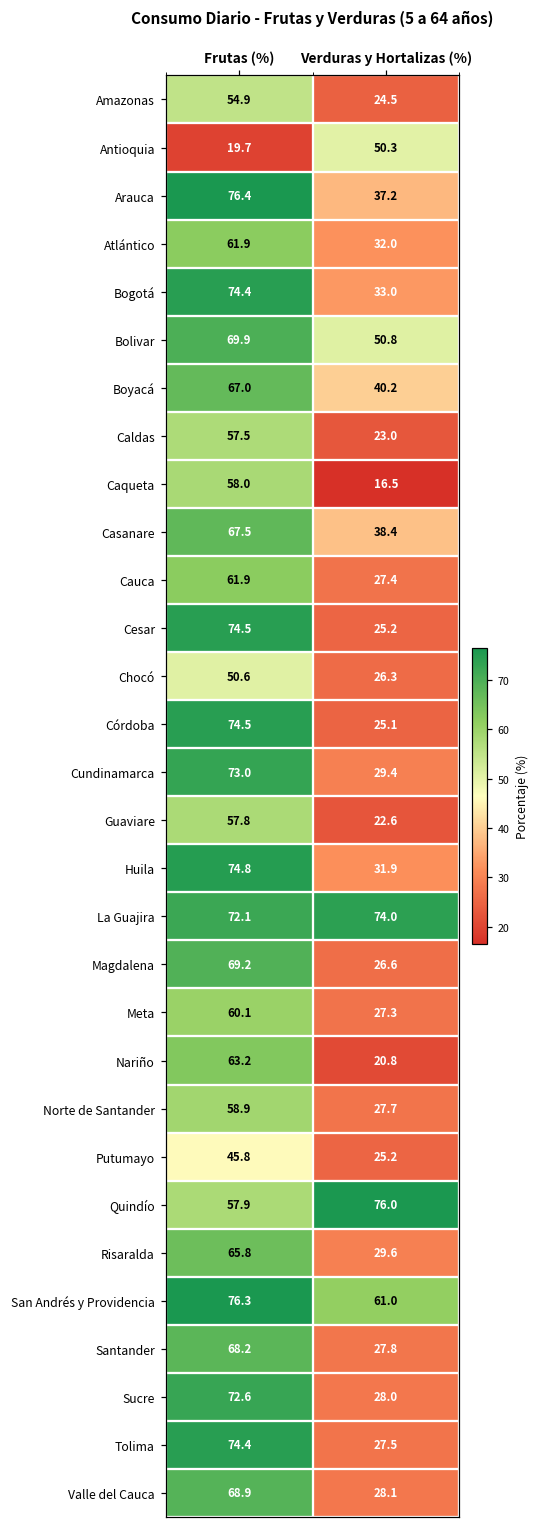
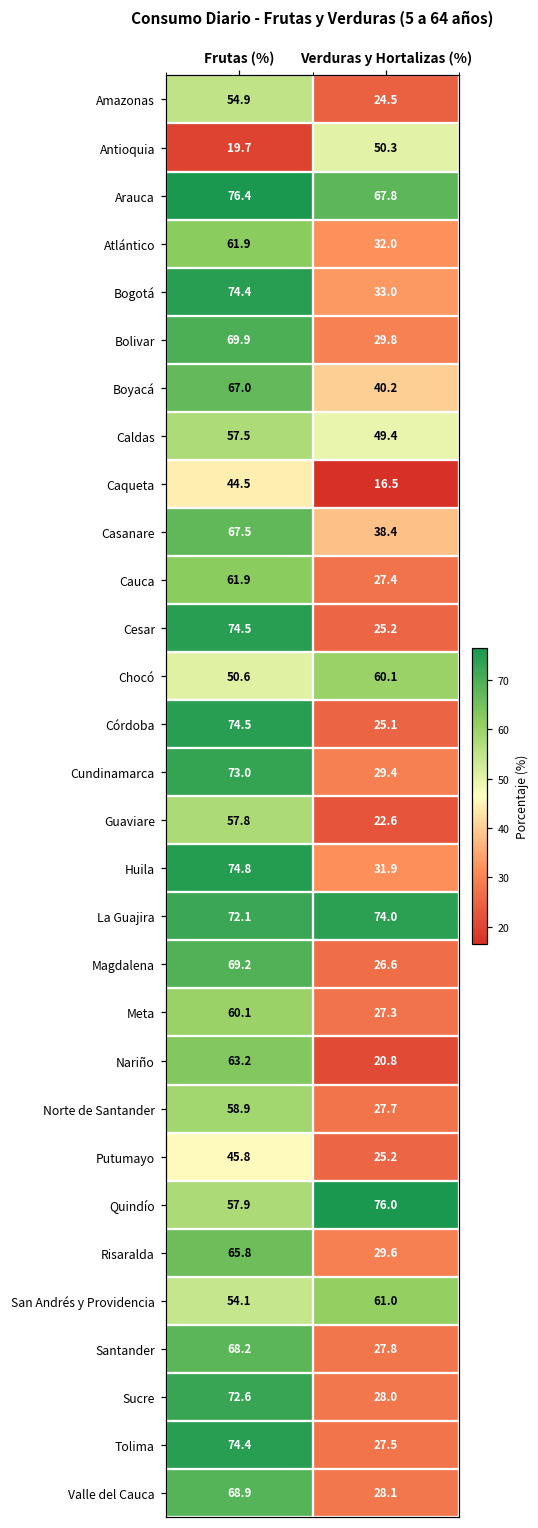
Arauca, Verduras y Hortalizas (%): 37.2 -> 67.8
Bolivar, Verduras y Hortalizas (%): 50.8 -> 29.8
Caldas, Verduras y Hortalizas (%): 23.0 -> 49.4
Caqueta, Frutas (%): 58.0 -> 44.5
Chocó, Verduras y Hortalizas (%): 26.3 -> 60.1
San Andrés y Providencia, Frutas (%): 76.3 -> 54.1
